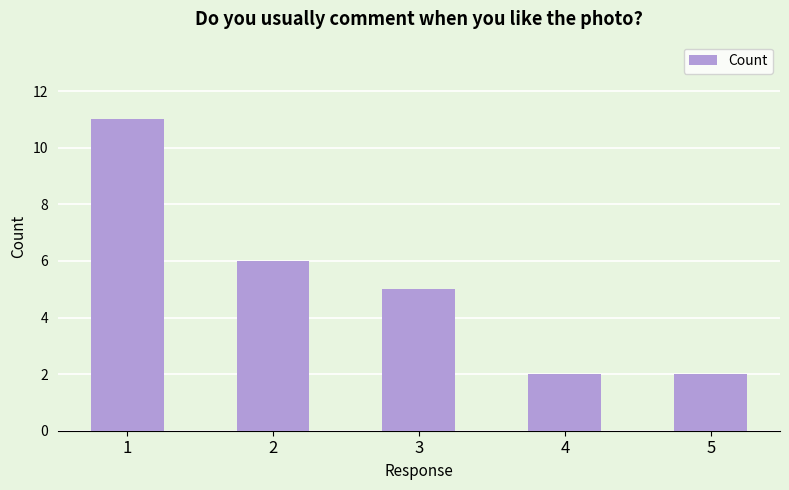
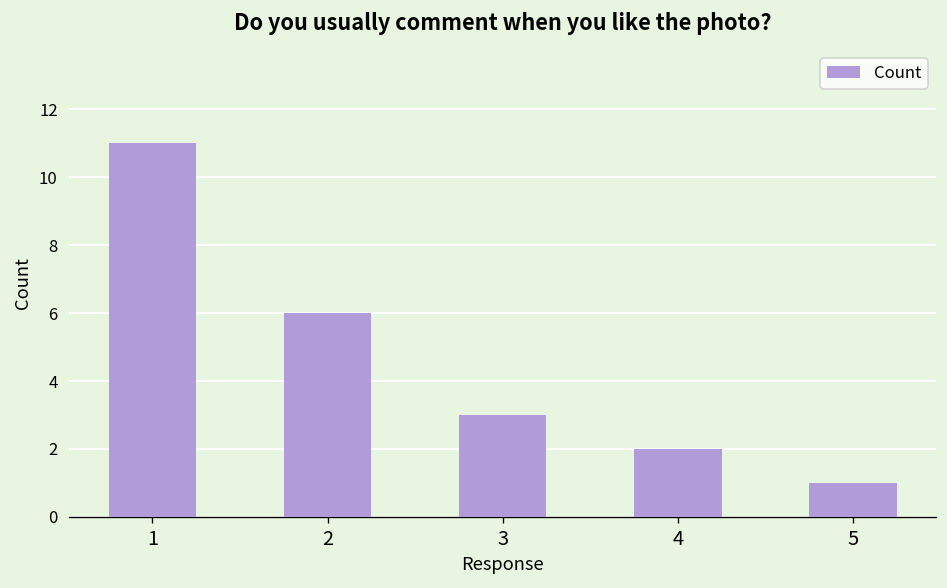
3: 5 -> 3
5: 2 -> 1
